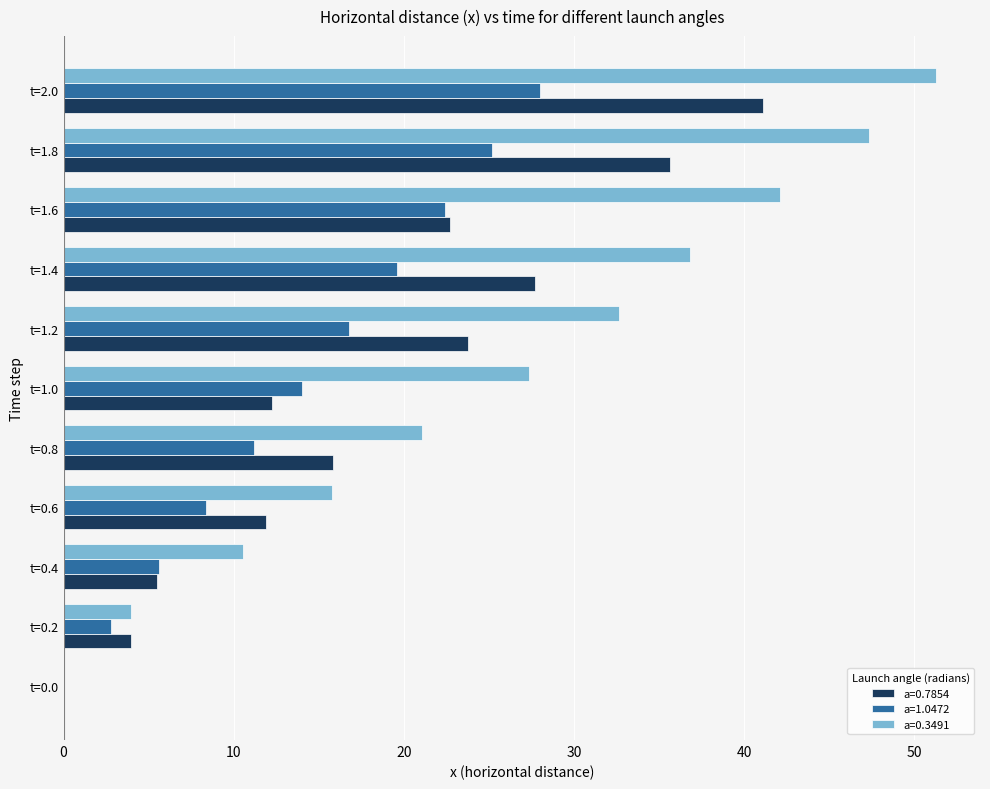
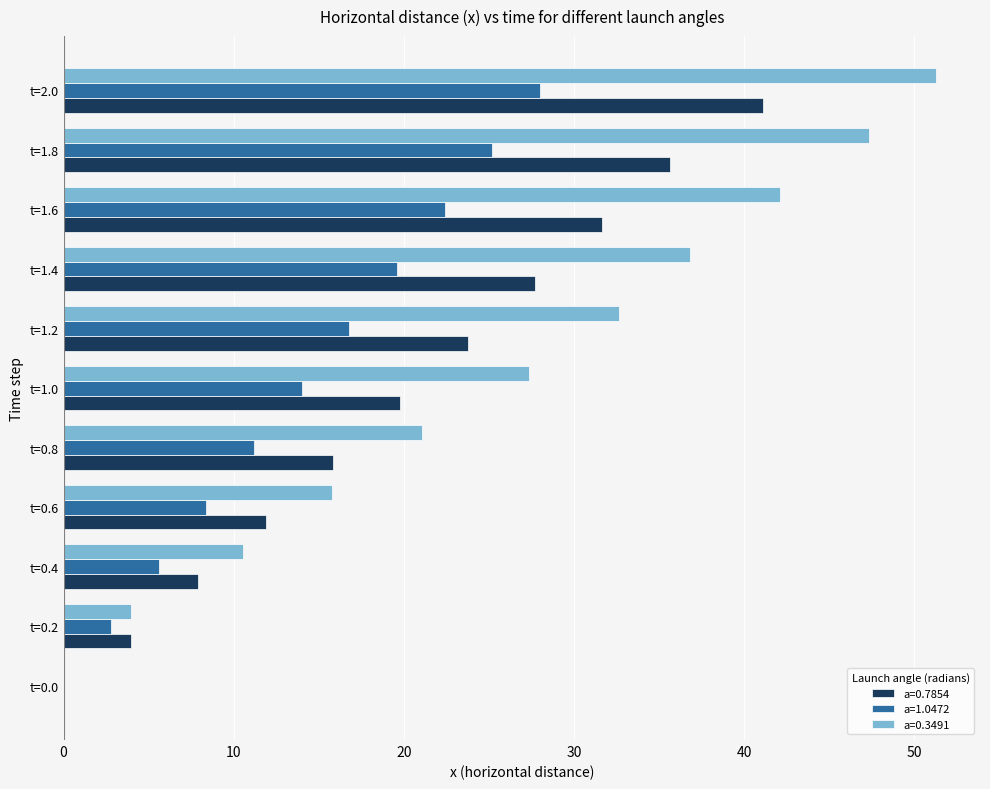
a=0.7854, t=1.6: 22.7 -> 31.7
a=0.7854, t=1.0: 12.3 -> 19.8
a=0.7854, t=0.4: 5.5 -> 7.9
